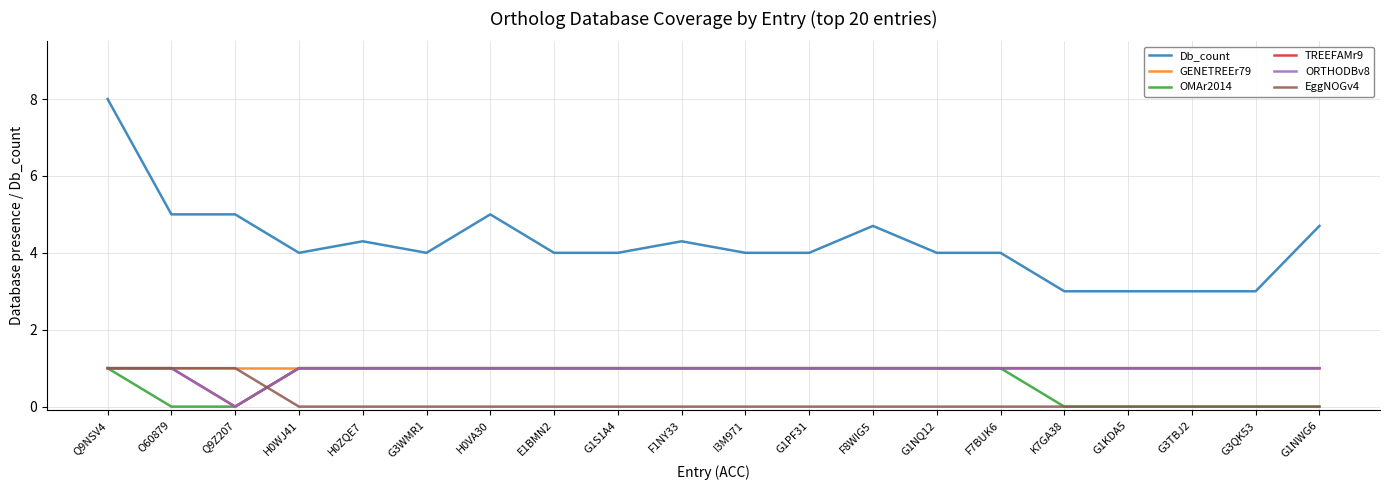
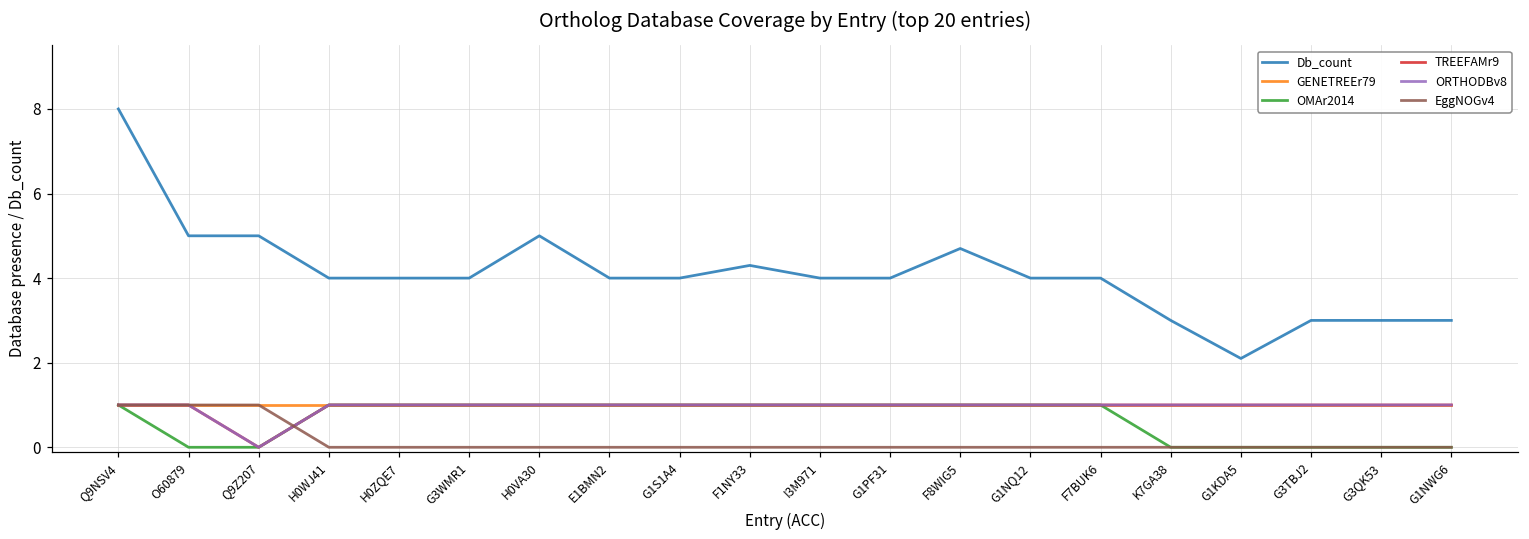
Db_count, H0ZQE7: 4.3 -> 4.0
Db_count, G1KDA5: 3.0 -> 2.1
Db_count, G1NWG6: 4.7 -> 3.0
